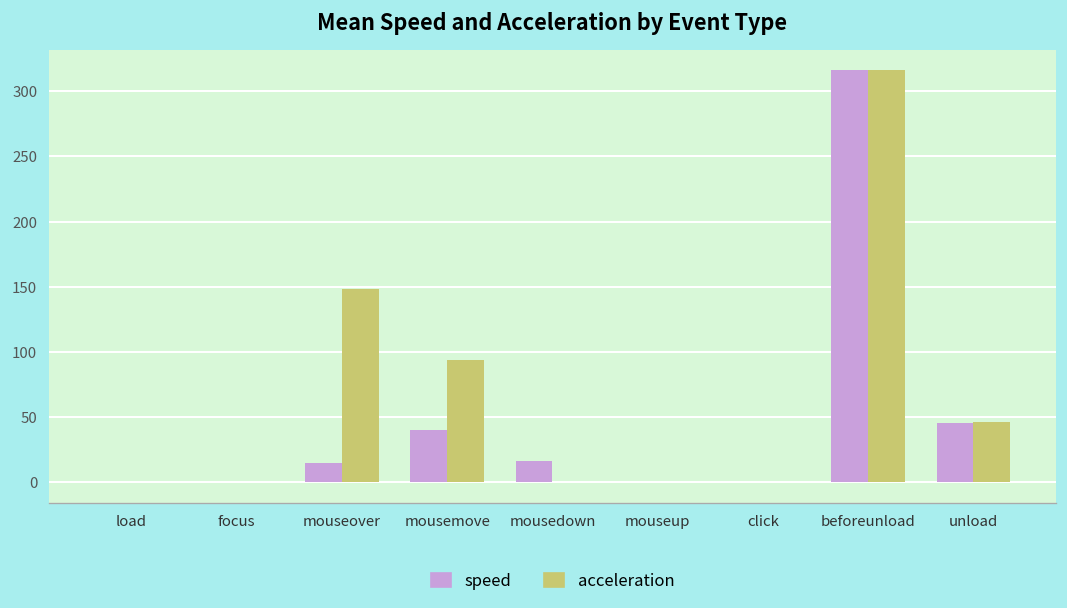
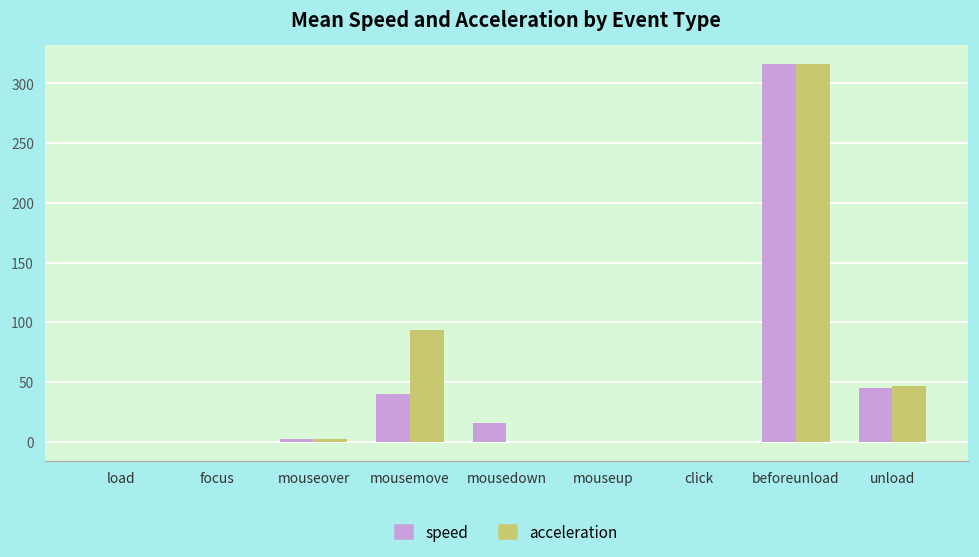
speed, mouseover: 15 -> 3
acceleration, mouseover: 148 -> 3
